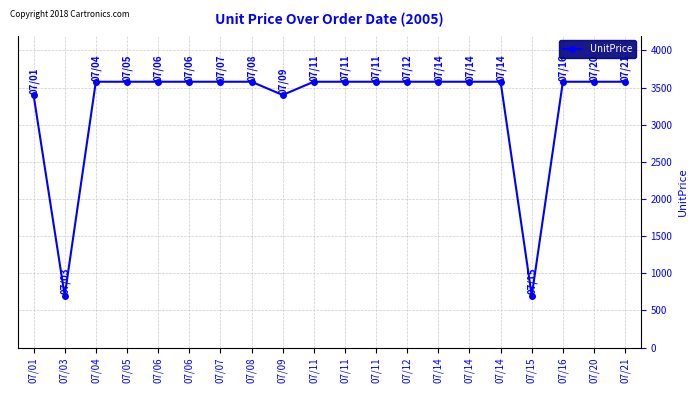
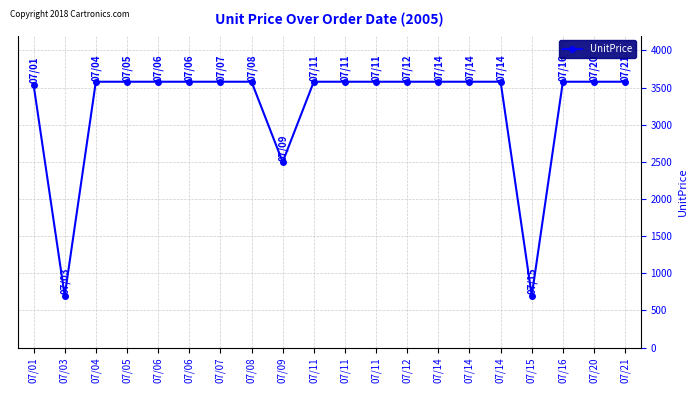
07/01: 3400 -> 3500
07/09: 3400 -> 2500
